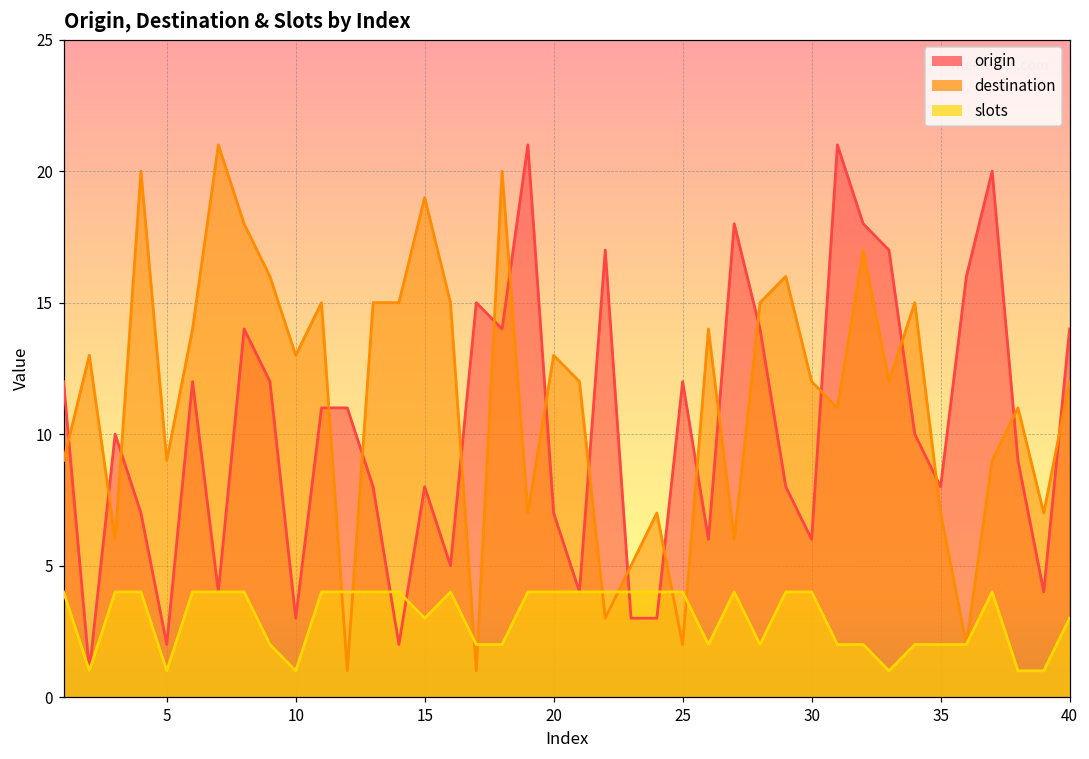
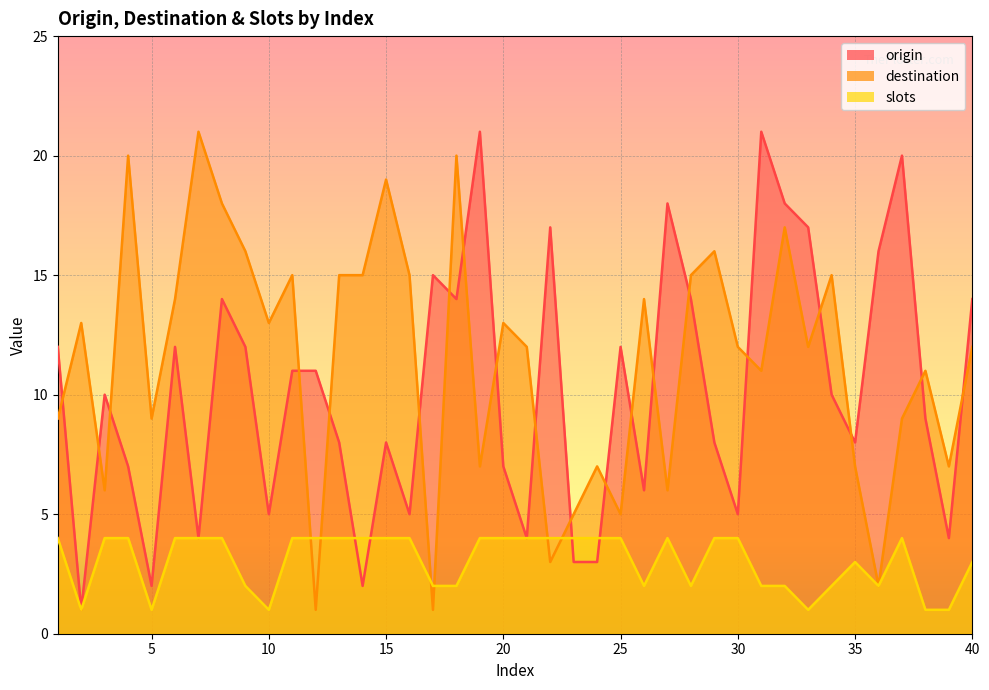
origin, 10: 3 -> 5
slots, 15: 3 -> 4
destination, 25: 2 -> 5
origin, 30: 6 -> 5
slots, 35: 2 -> 3
